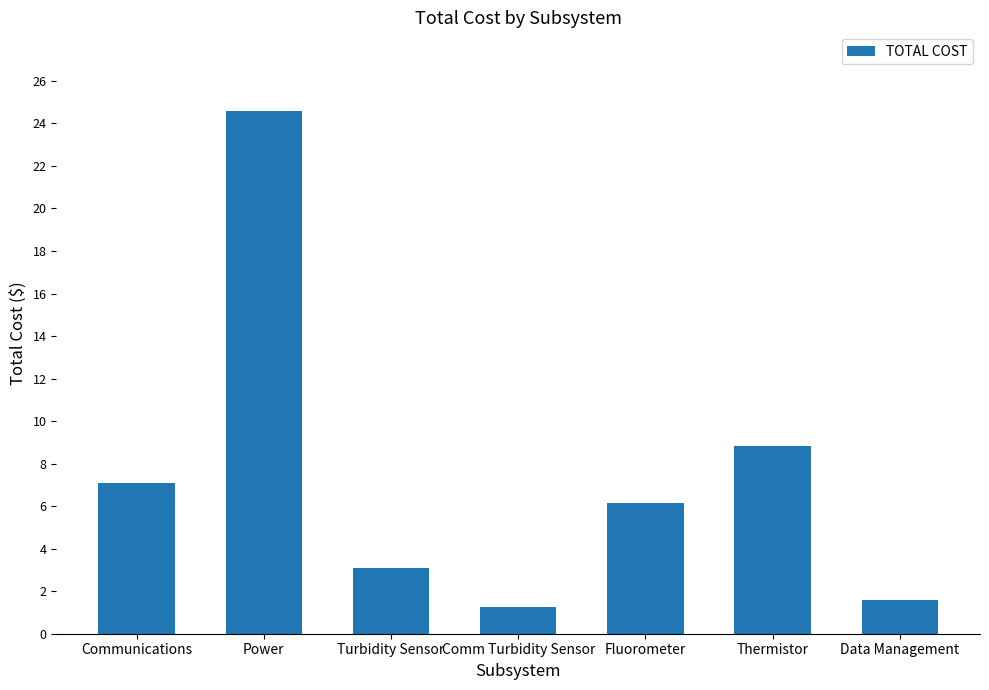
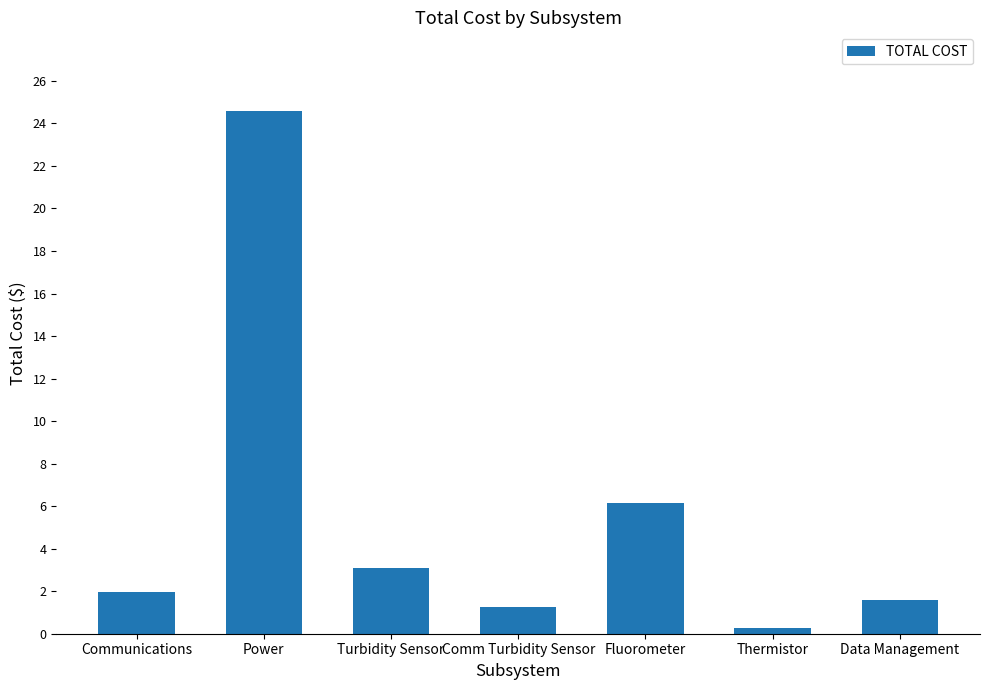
Communications: 7.1 -> 2.0
Thermistor: 8.9 -> 0.3
